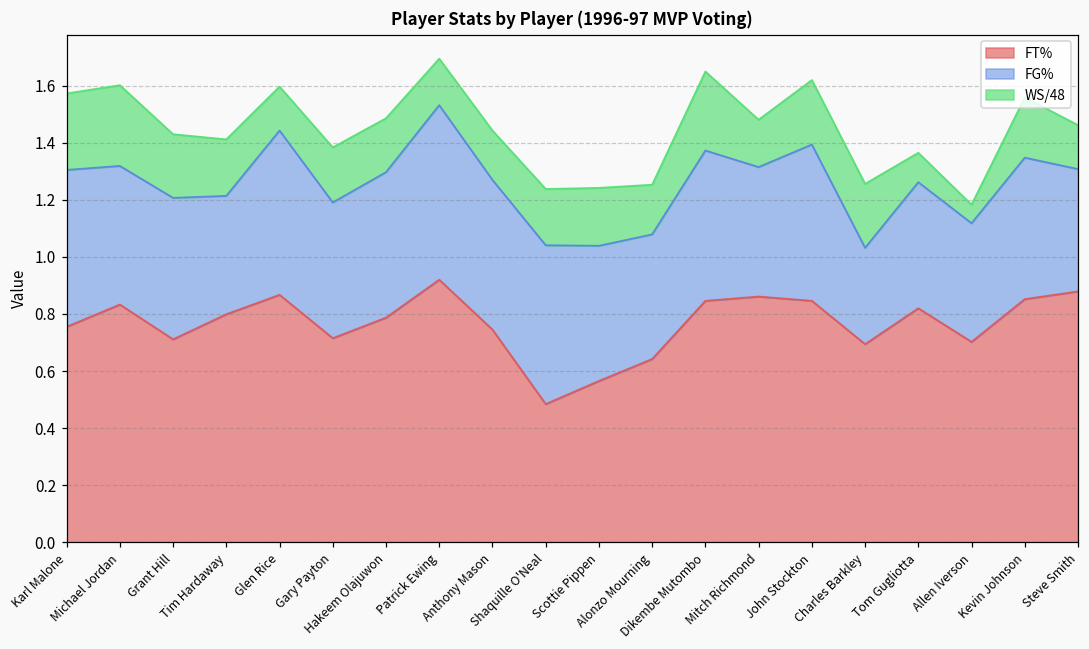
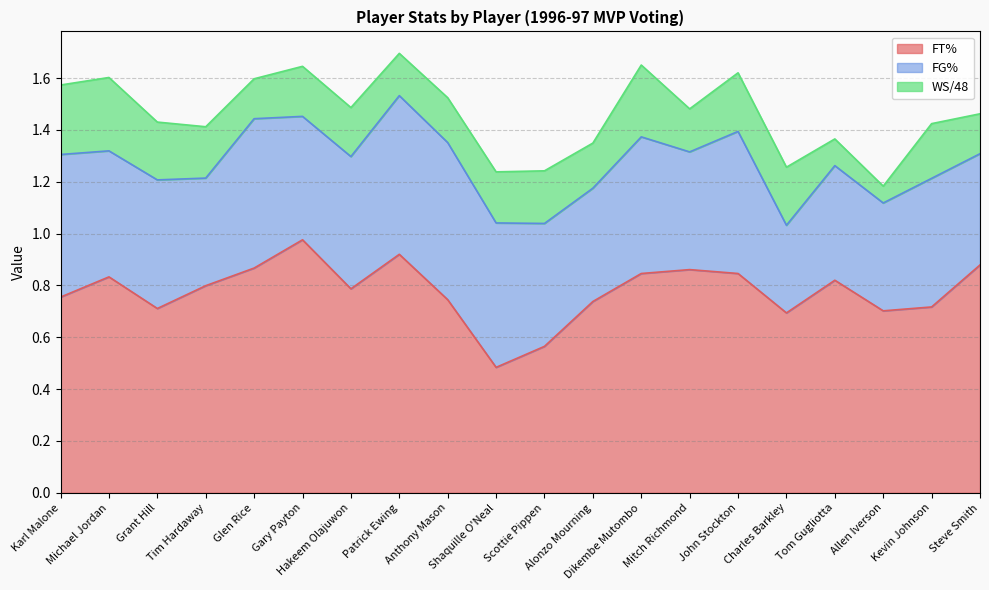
FT%, Gary Payton: 0.72 -> 0.98
FG%, Anthony Mason: 0.53 -> 0.61
FT%, Alonzo Mourning: 0.64 -> 0.74
FT%, Kevin Johnson: 0.85 -> 0.72
